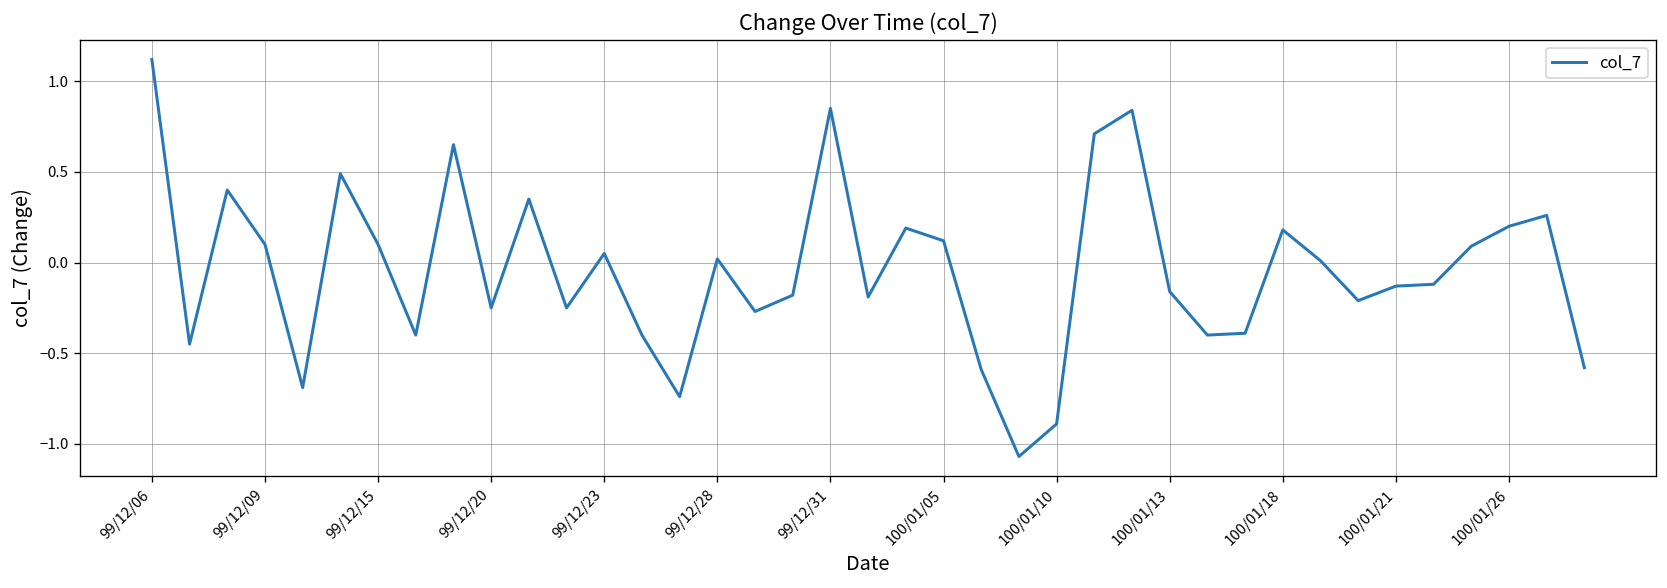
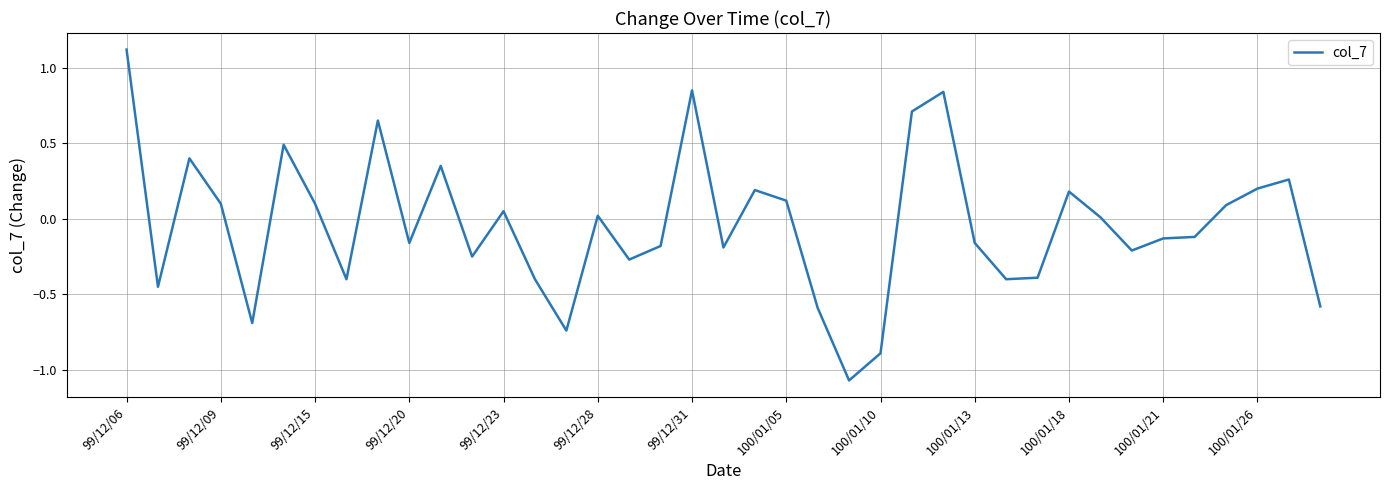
99/12/20: -0.25 -> -0.16
